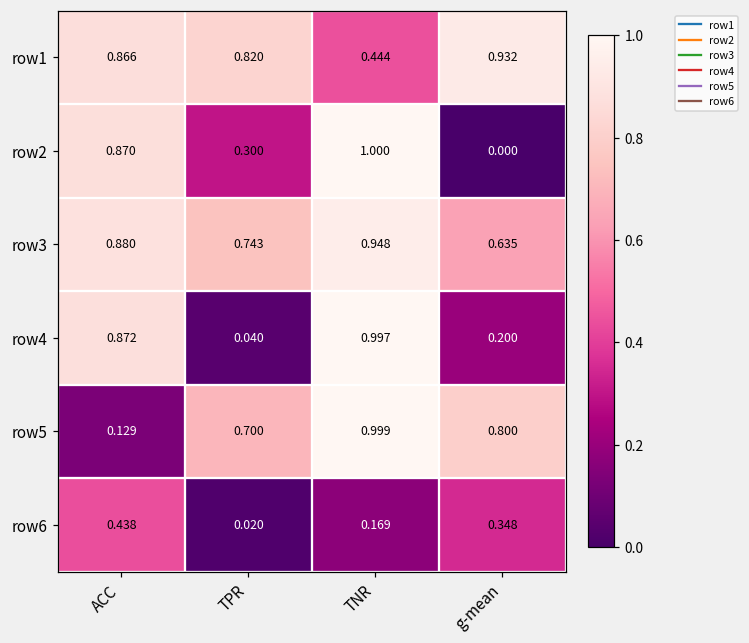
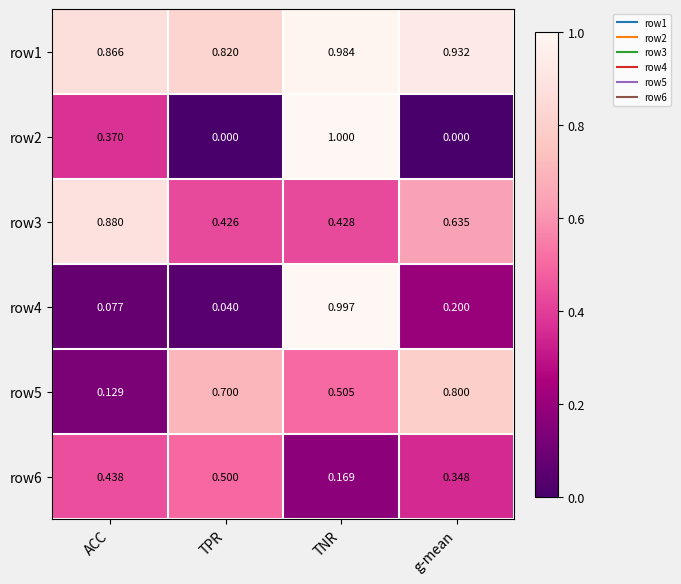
row1, TNR: 0.444 -> 0.984
row2, ACC: 0.870 -> 0.370
row2, TPR: 0.300 -> 0.000
row3, TPR: 0.743 -> 0.426
row3, TNR: 0.948 -> 0.428
row4, ACC: 0.872 -> 0.077
row5, TNR: 0.999 -> 0.505
row6, TPR: 0.020 -> 0.500
